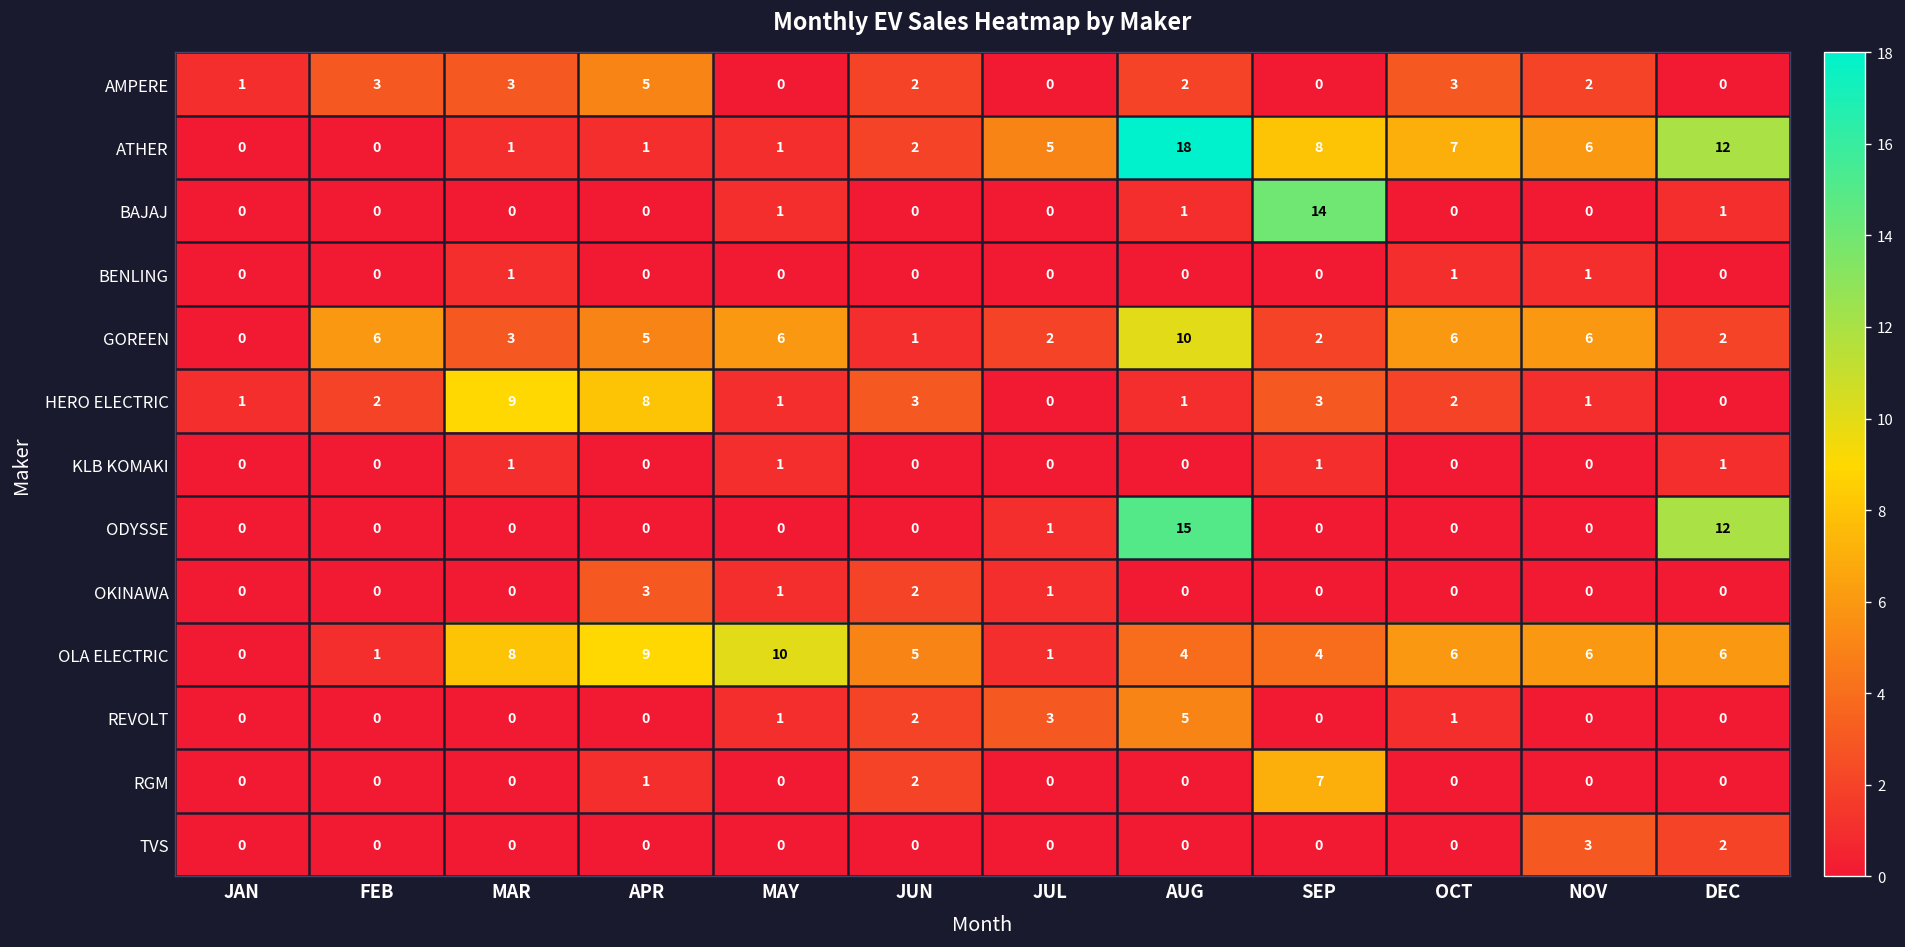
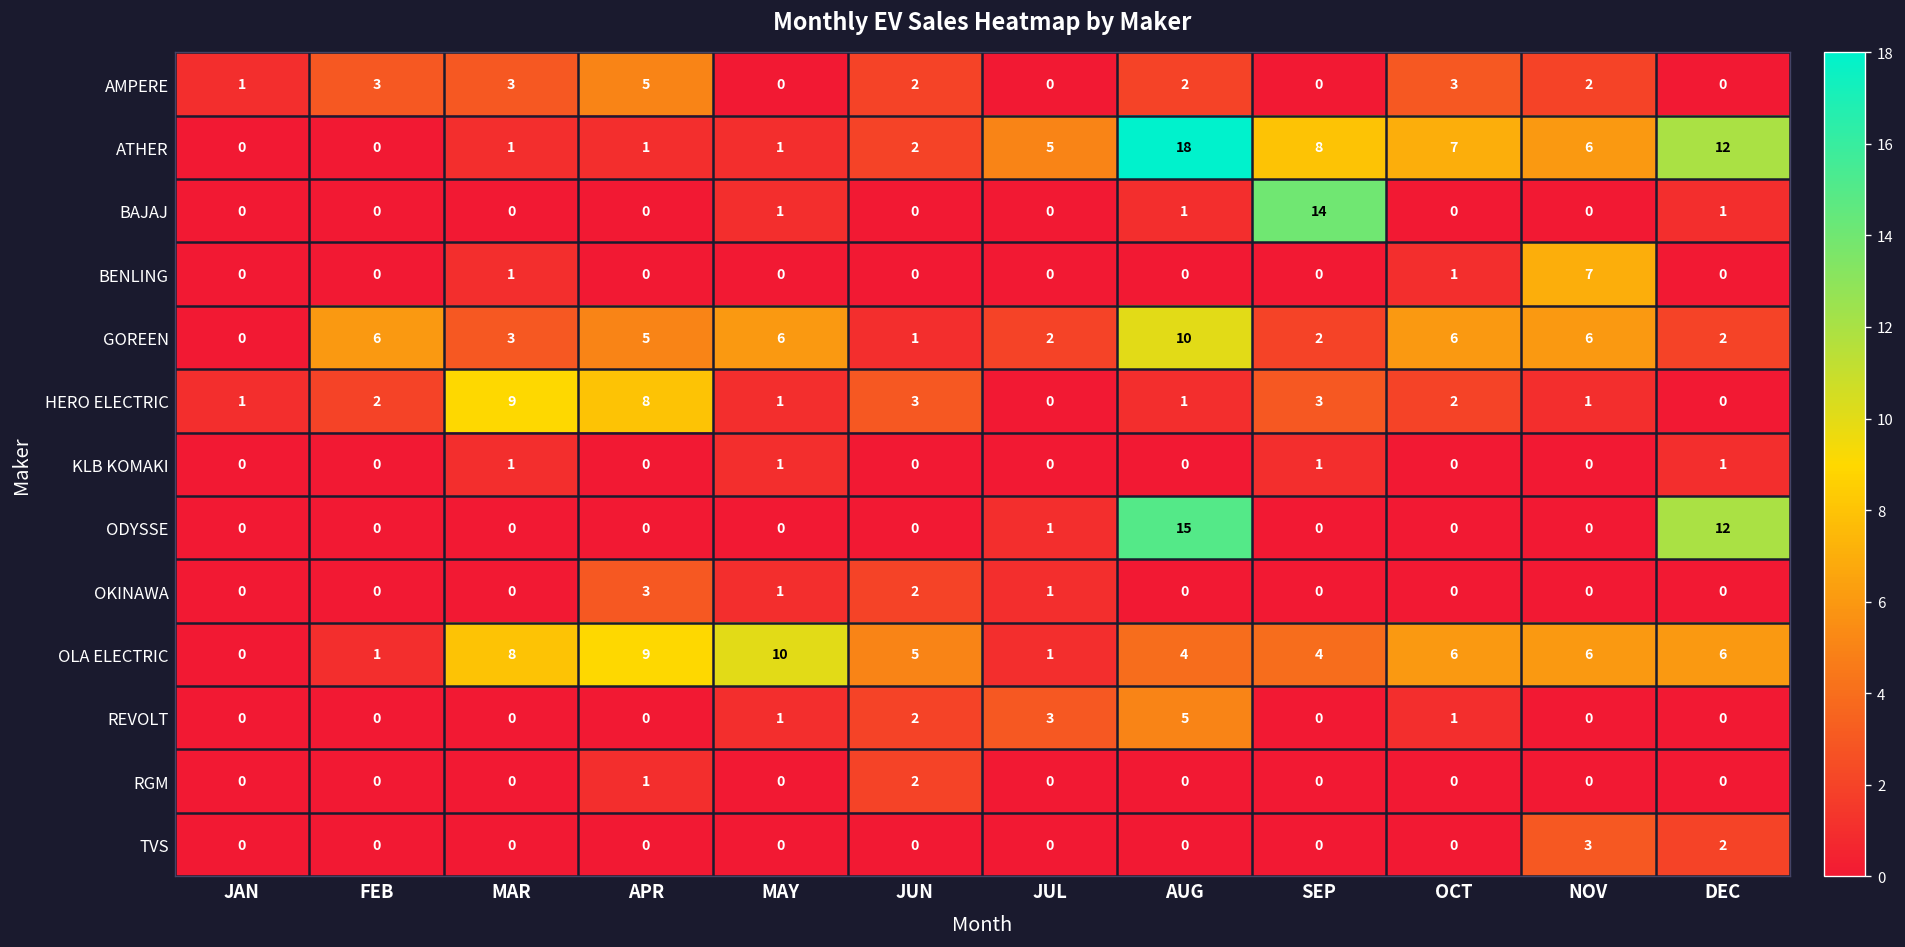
BENLING, NOV: 1 -> 7
RGM, SEP: 7 -> 0
